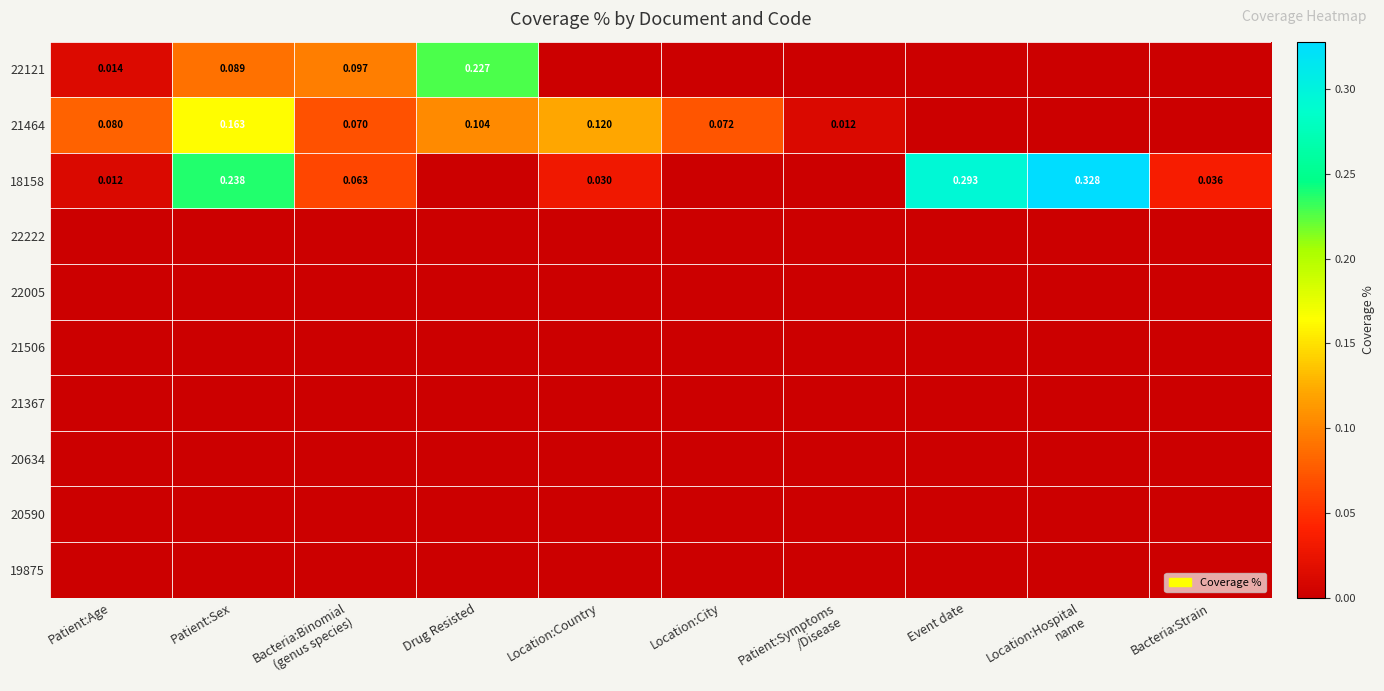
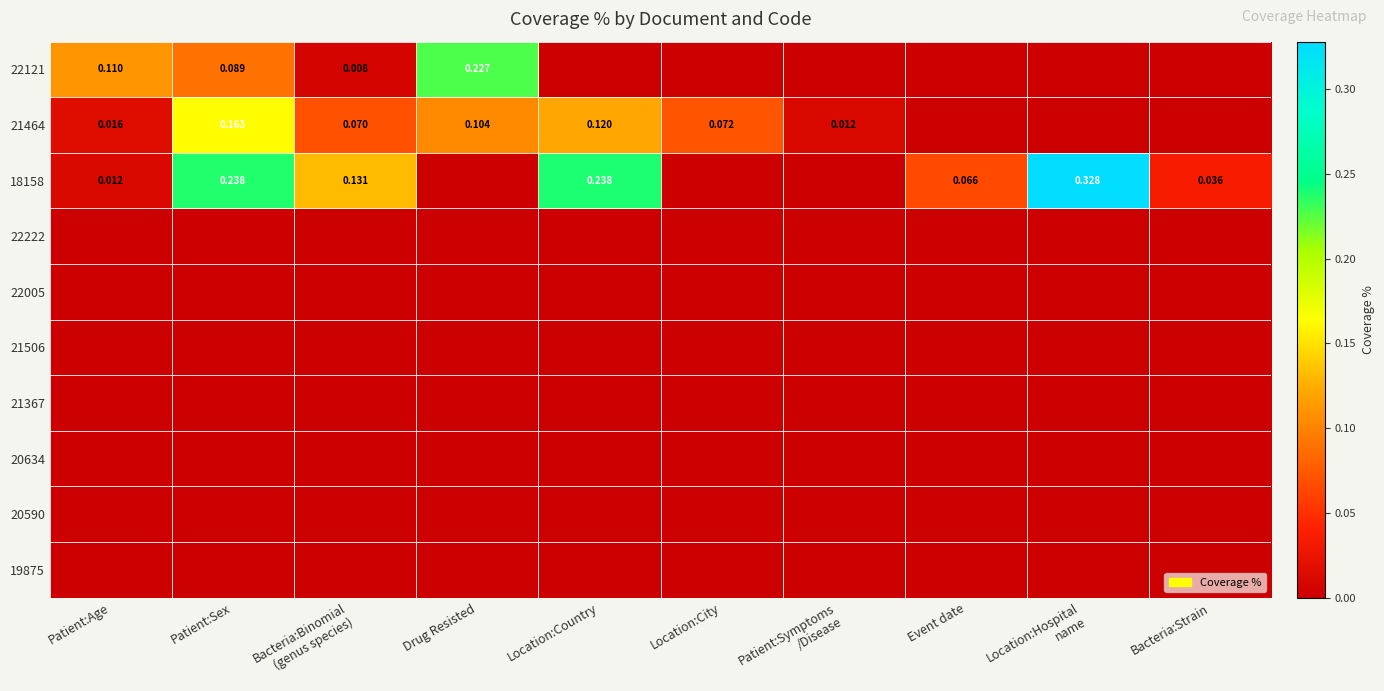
22121, Patient:Age: 0.014 -> 0.110
22121, Bacteria:Binomial (genus species): 0.097 -> 0.008
21464, Patient:Age: 0.080 -> 0.016
18158, Bacteria:Binomial (genus species): 0.063 -> 0.131
18158, Location:Country: 0.030 -> 0.238
18158, Event date: 0.293 -> 0.066
